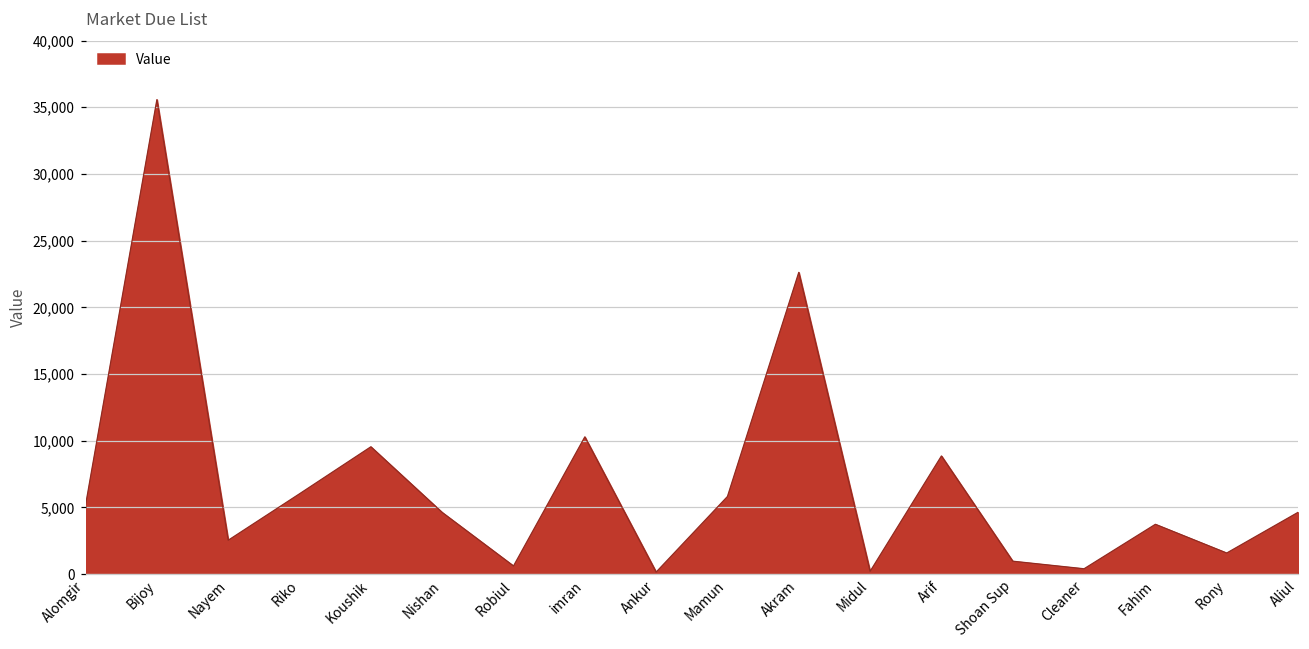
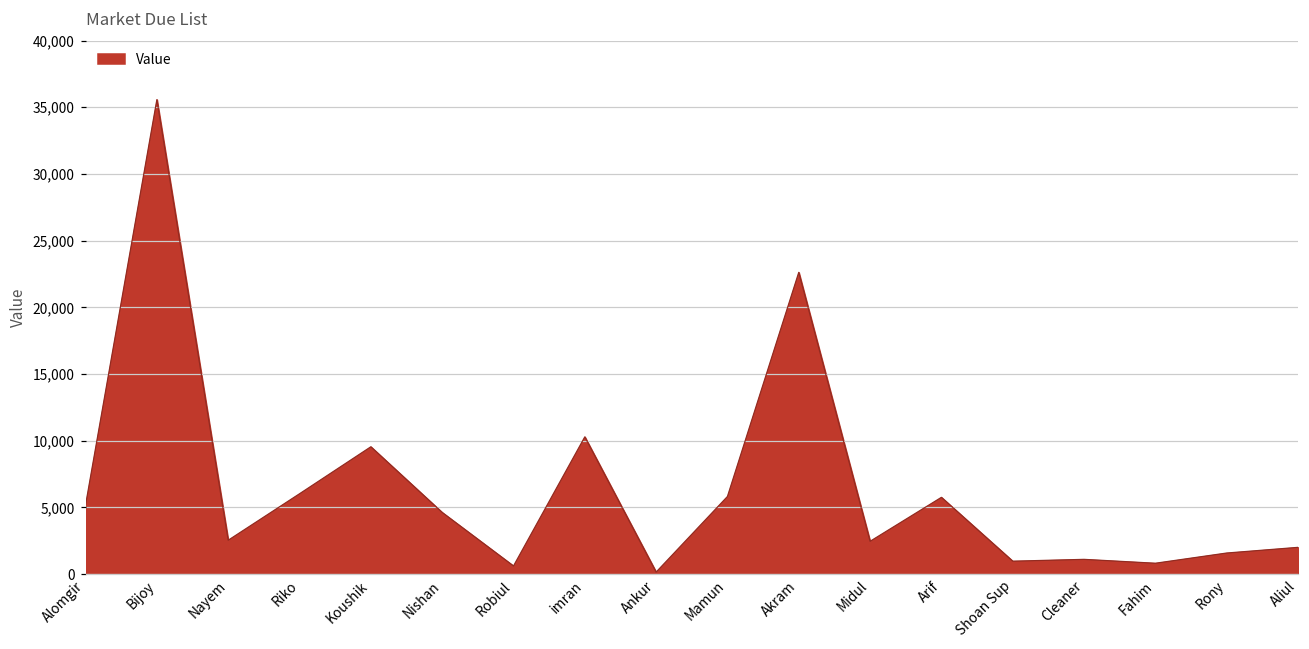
Midul: 200 -> 2,500
Arif: 8,900 -> 5,800
Cleaner: 400 -> 1,100
Fahim: 3,700 -> 800
Aliul: 4,600 -> 2,000
